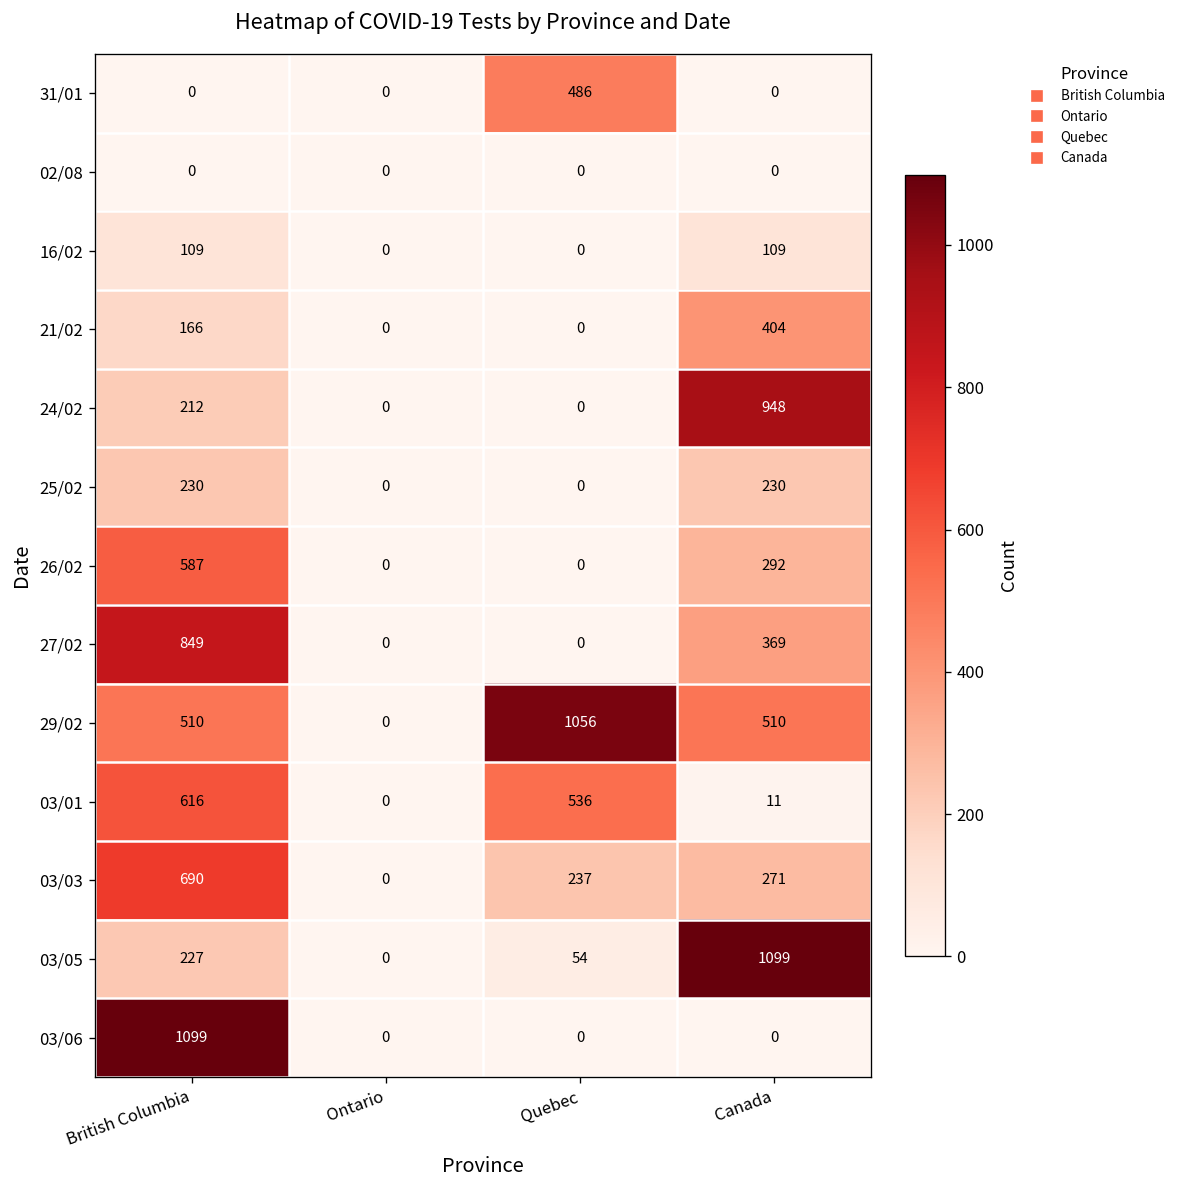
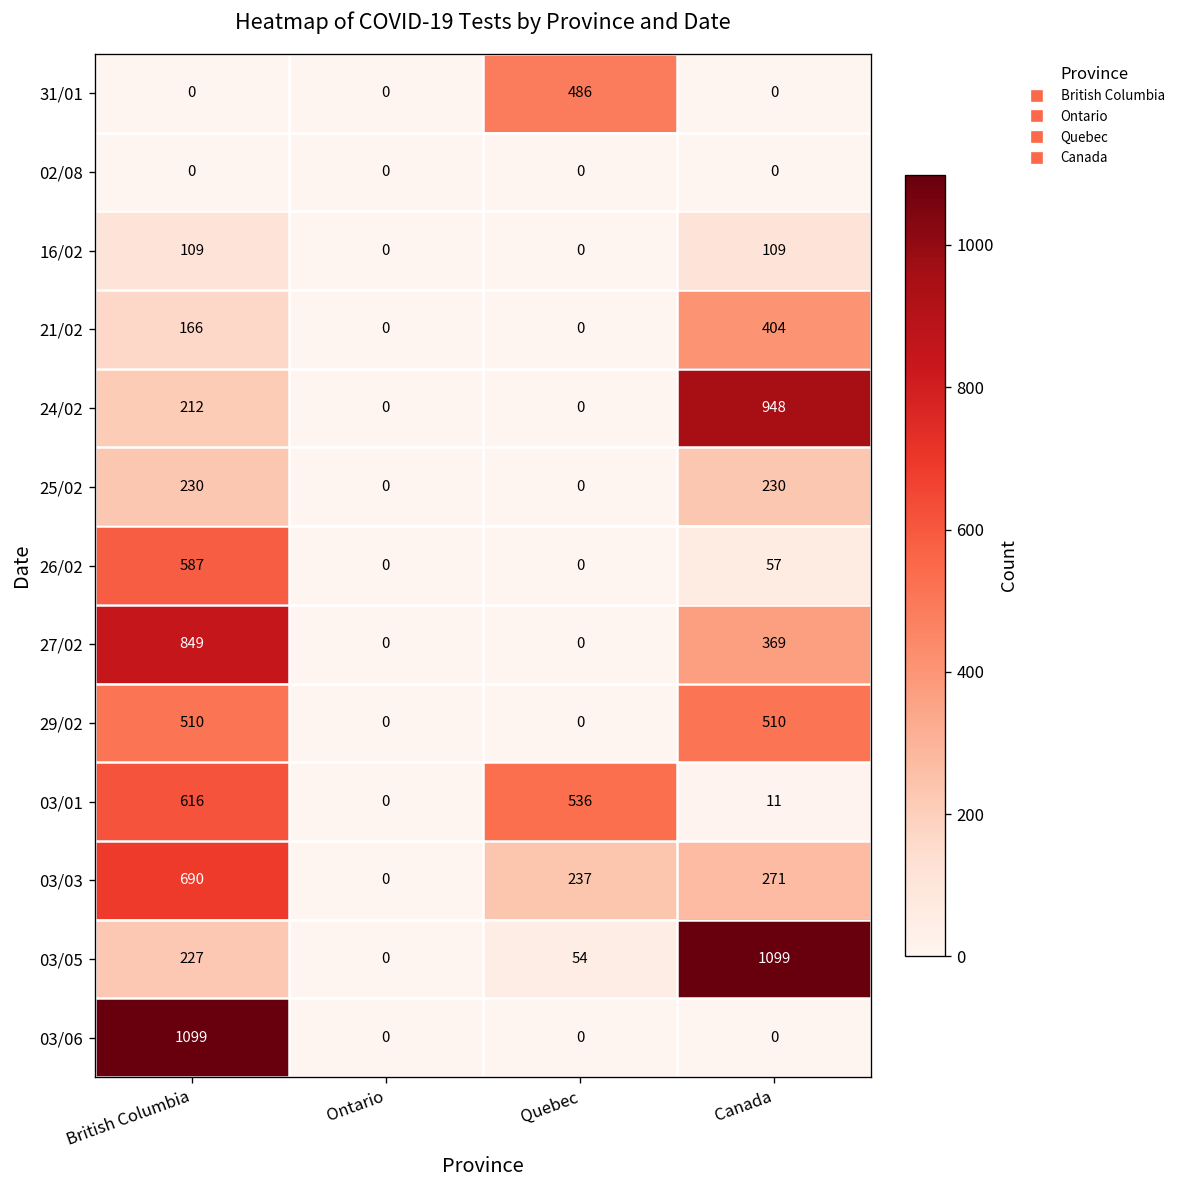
26/02, Canada: 292 -> 57
29/02, Quebec: 1056 -> 0
